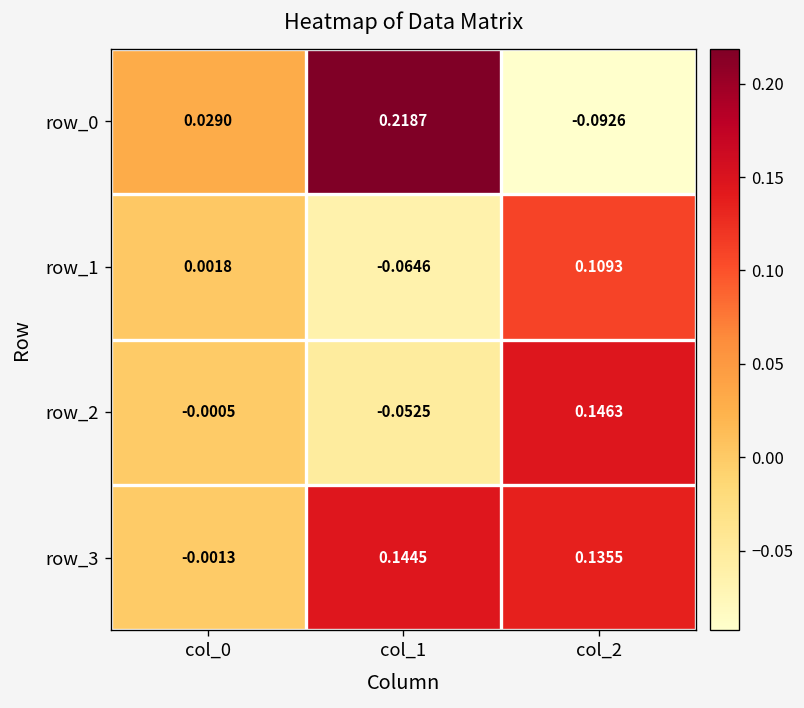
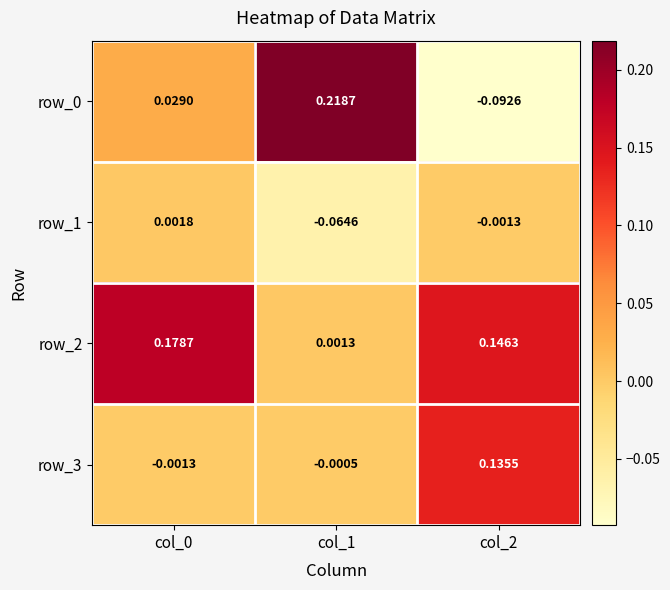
row_1, col_2: 0.1093 -> -0.0013
row_2, col_0: -0.0005 -> 0.1787
row_2, col_1: -0.0525 -> 0.0013
row_3, col_1: 0.1445 -> -0.0005
